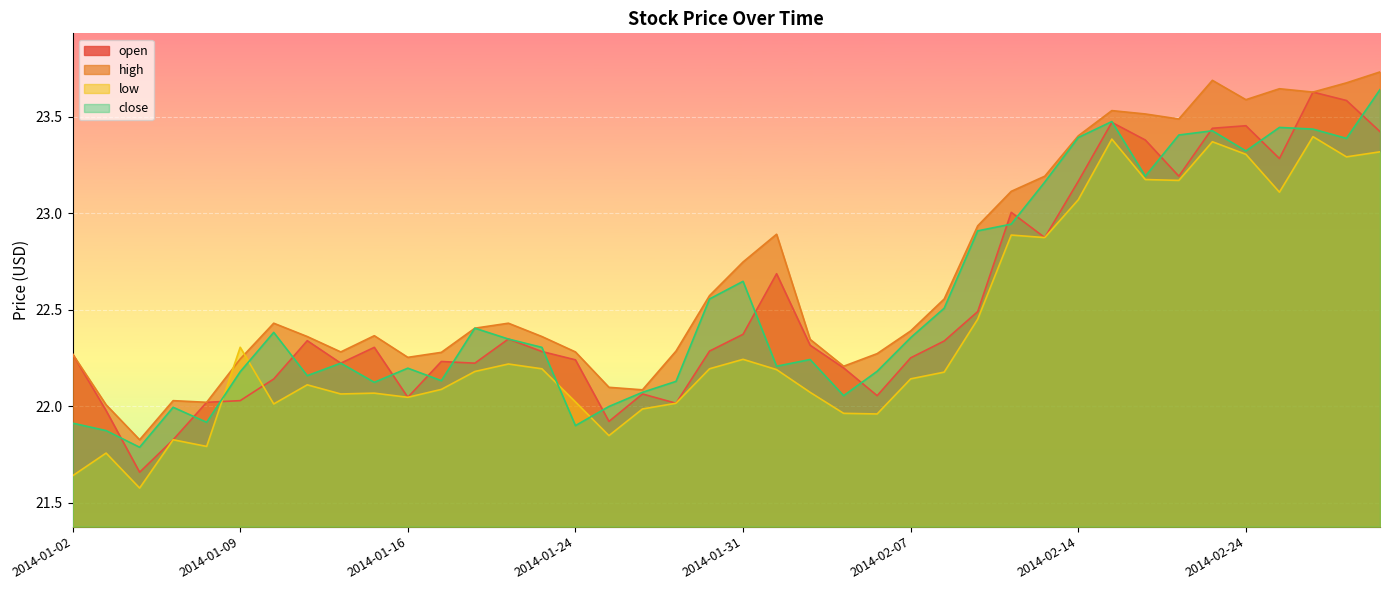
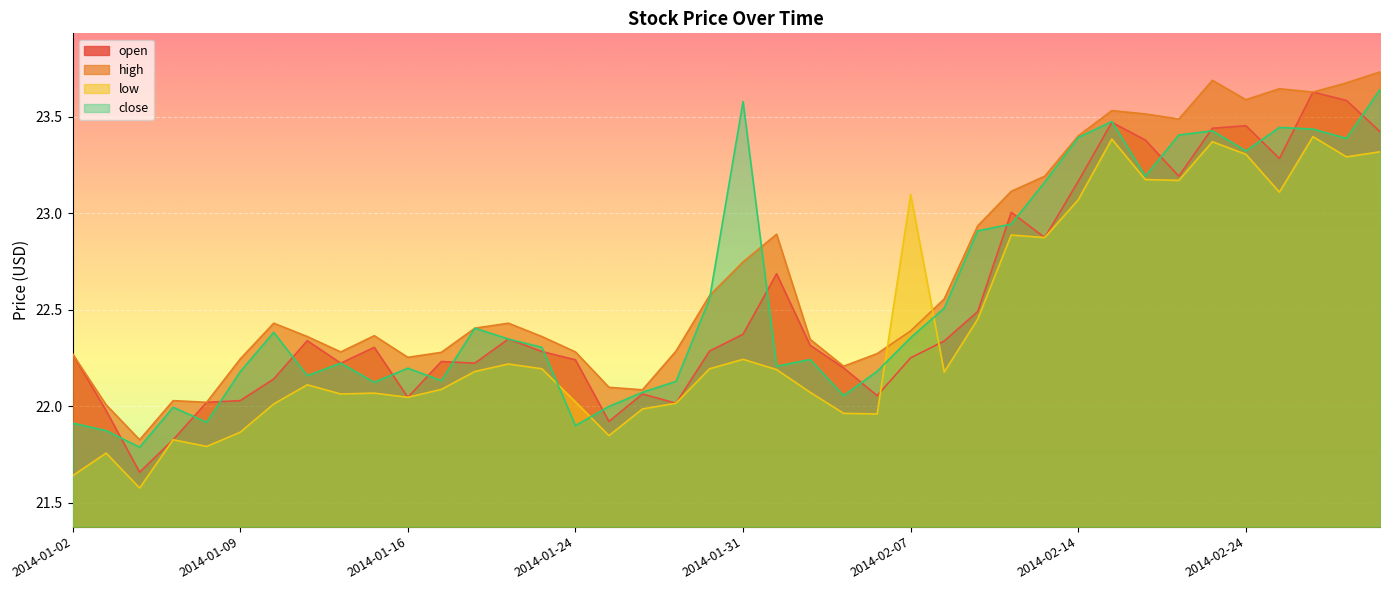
low, 2014-01-09: 22.31 -> 21.87
close, 2014-01-31: 22.65 -> 23.58
low, 2014-02-07: 22.14 -> 23.10
